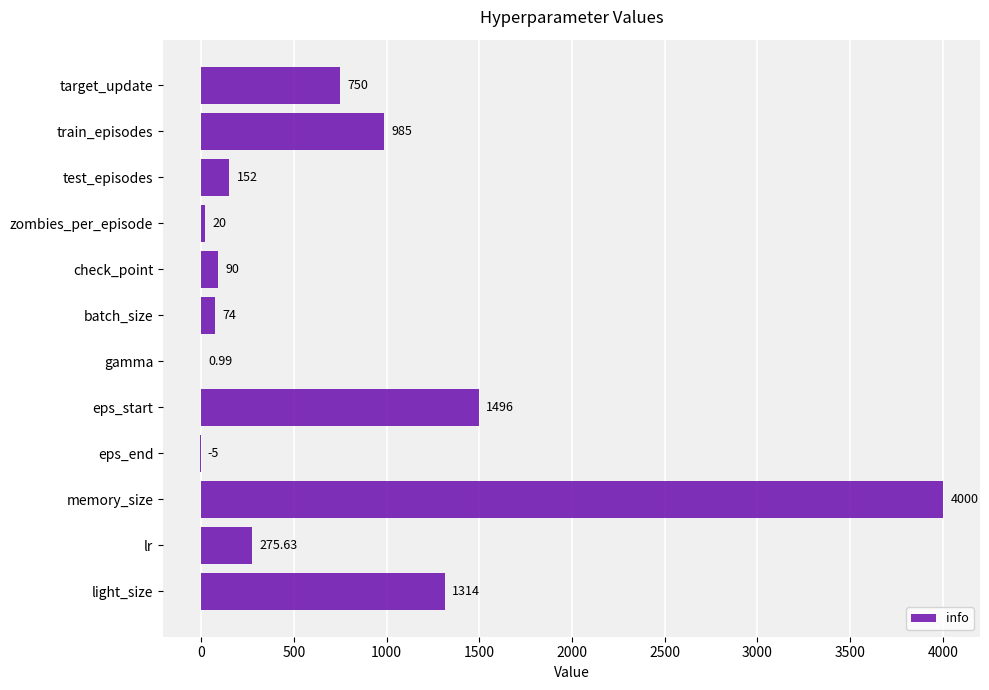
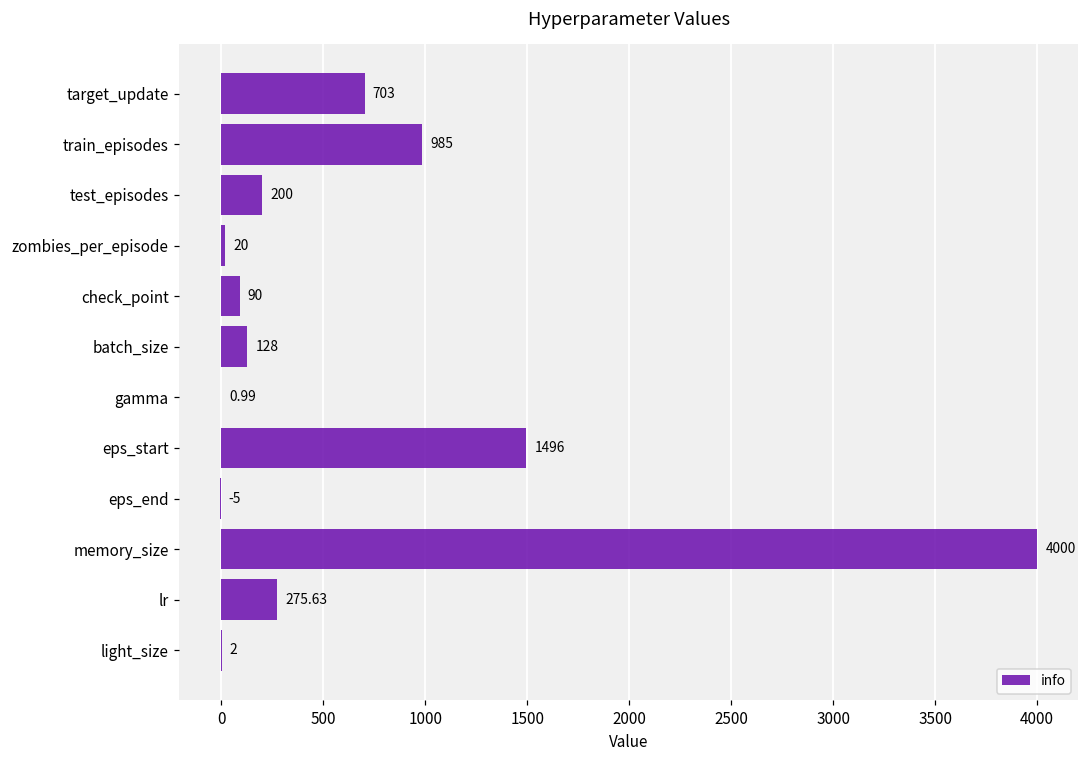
target_update: 750 -> 703
test_episodes: 152 -> 200
batch_size: 74 -> 128
light_size: 1314 -> 2
